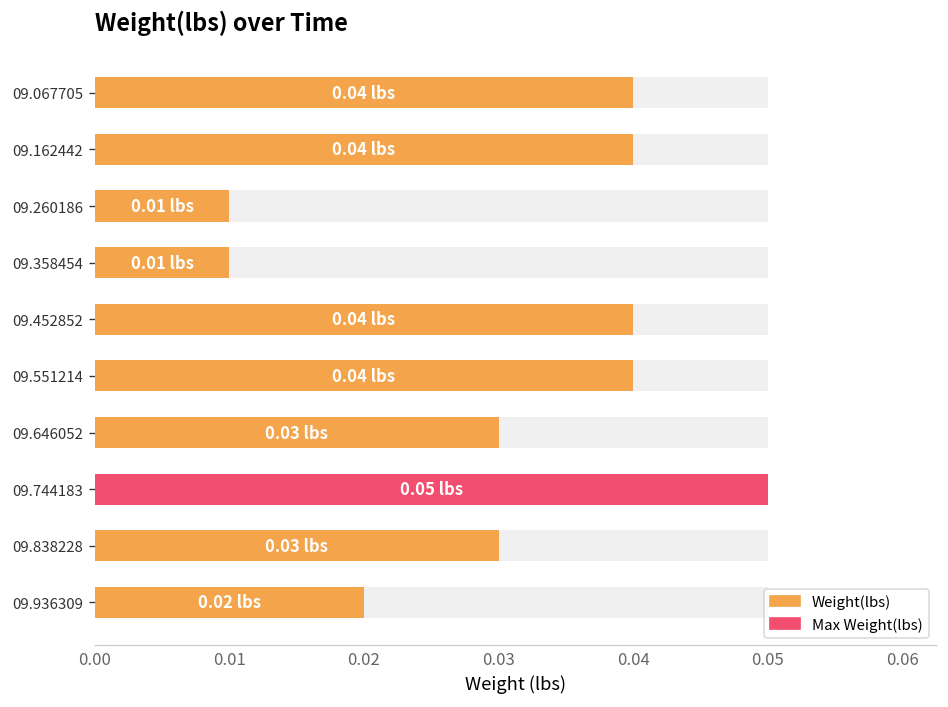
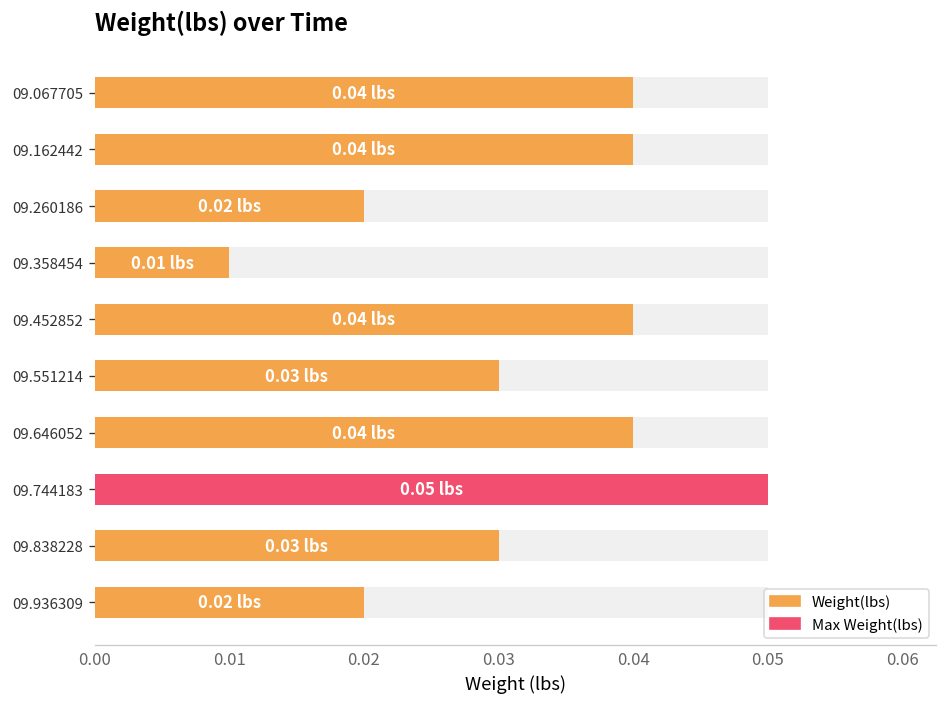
Weight(lbs), 09.260186: 0.01 -> 0.02
Weight(lbs), 09.551214: 0.04 -> 0.03
Weight(lbs), 09.646052: 0.03 -> 0.04
